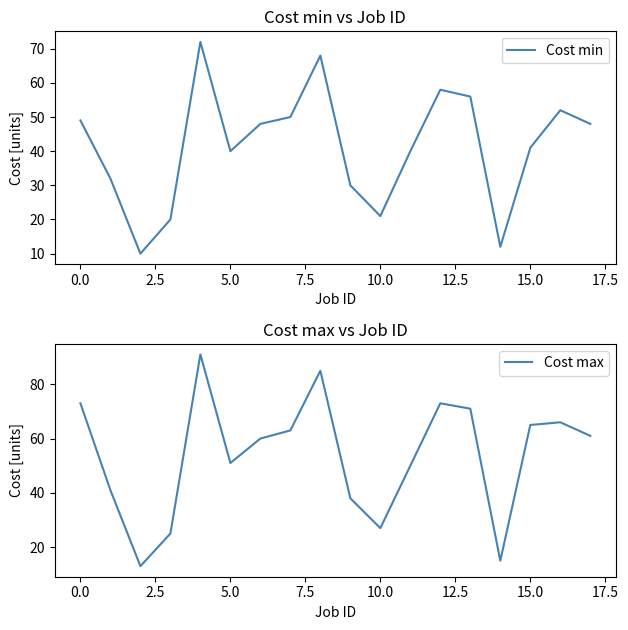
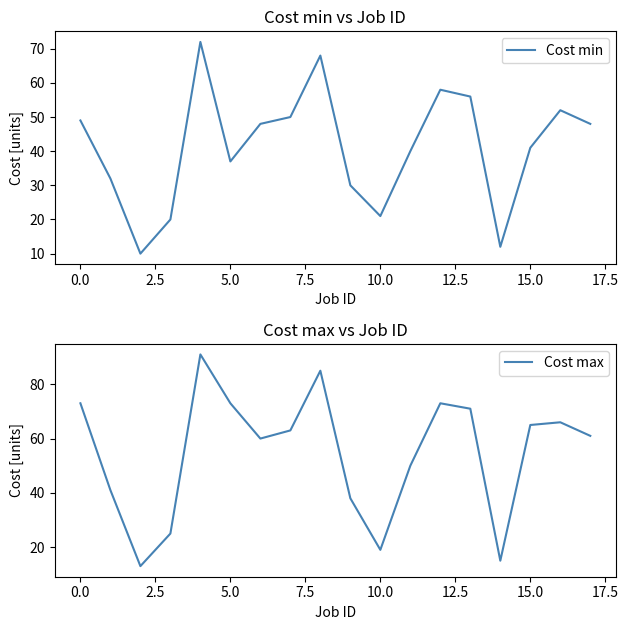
Cost min vs Job ID, 5.0: 40 -> 37
Cost max vs Job ID, 5.0: 51 -> 73
Cost max vs Job ID, 10.0: 27 -> 19
